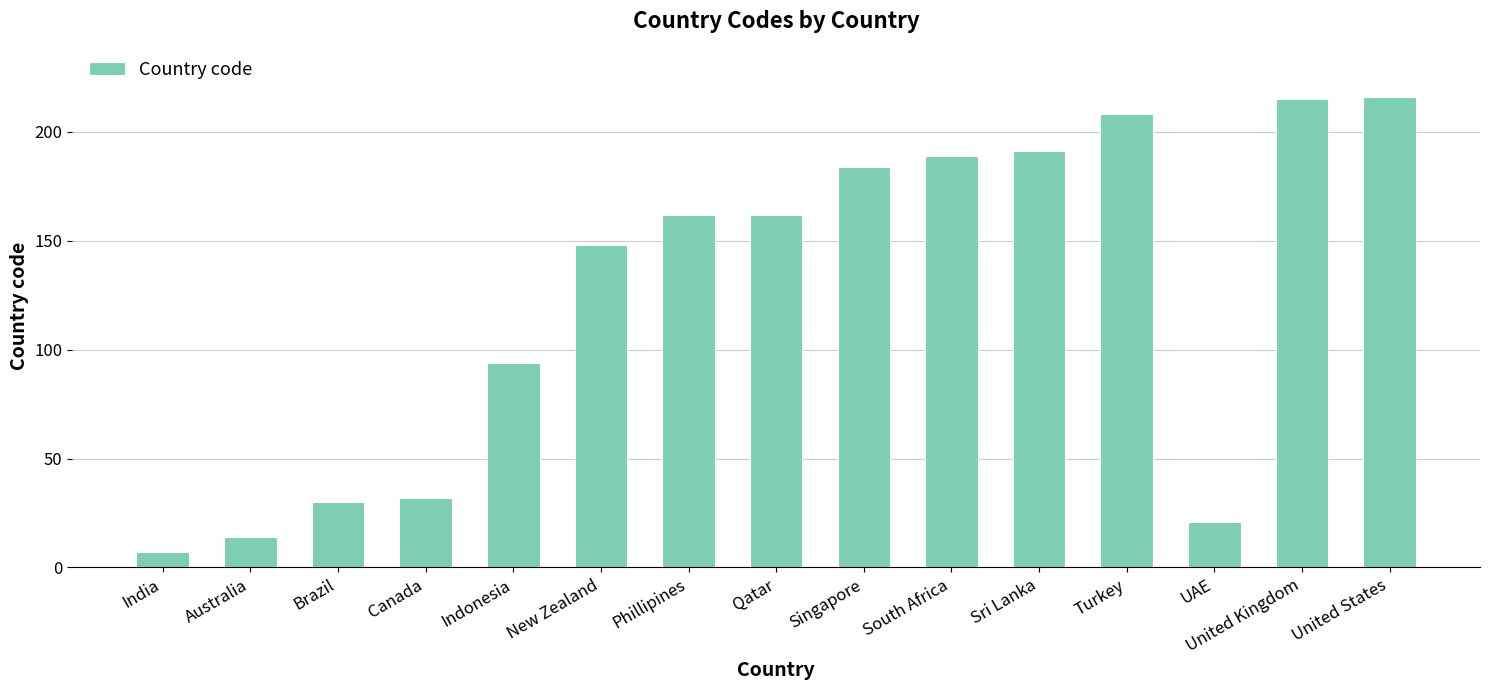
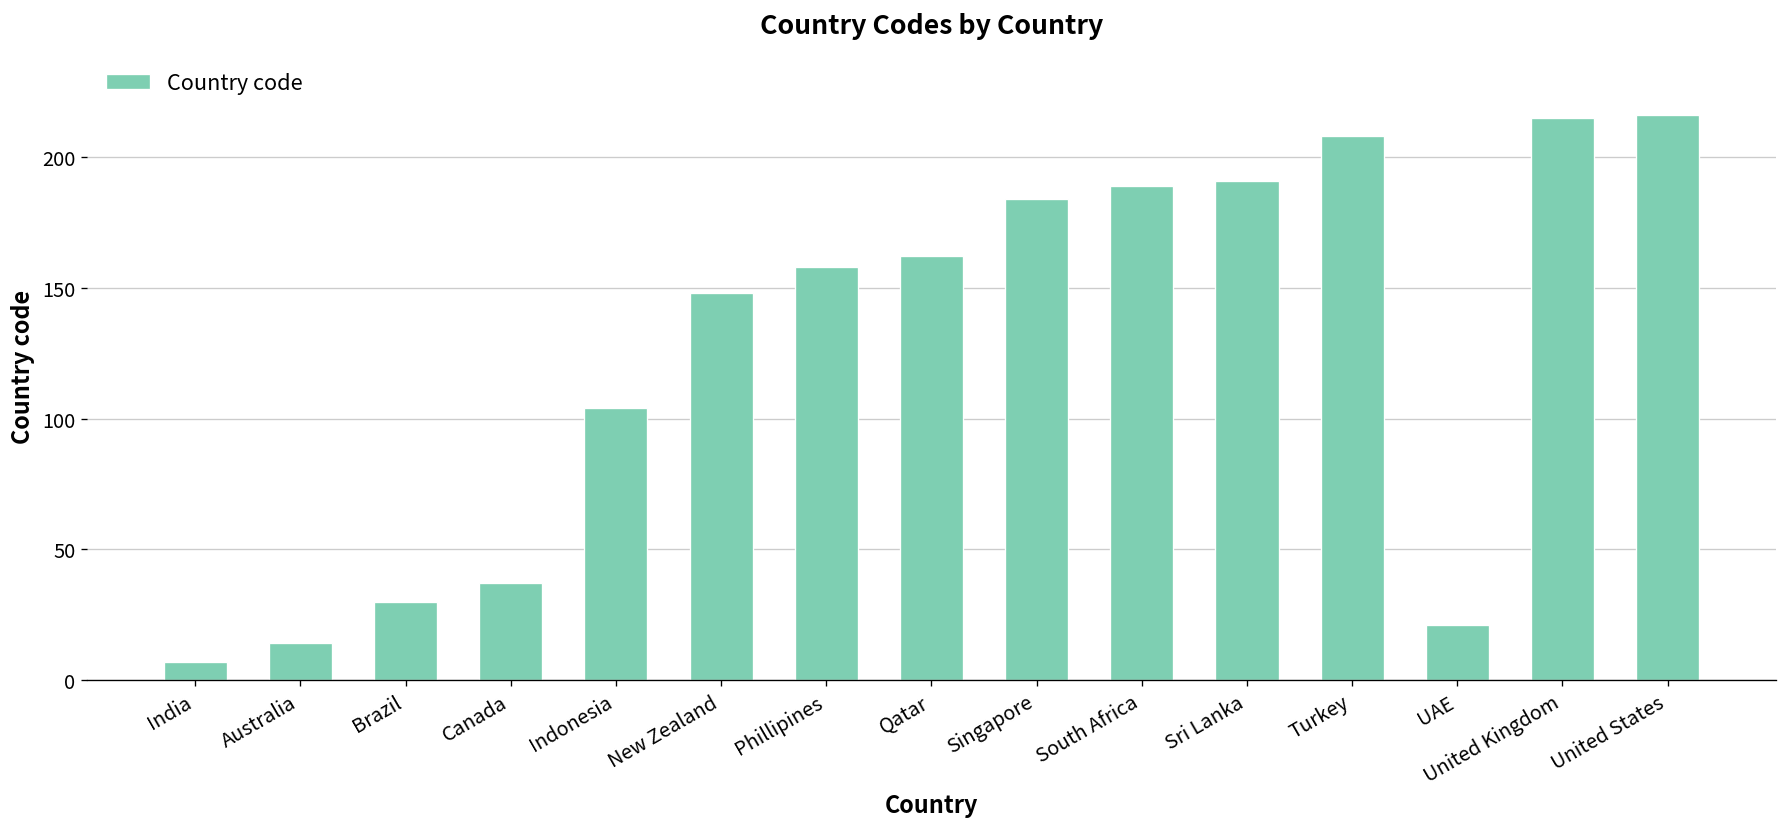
Canada: 32 -> 37
Indonesia: 94 -> 104
Phillipines: 162 -> 158
